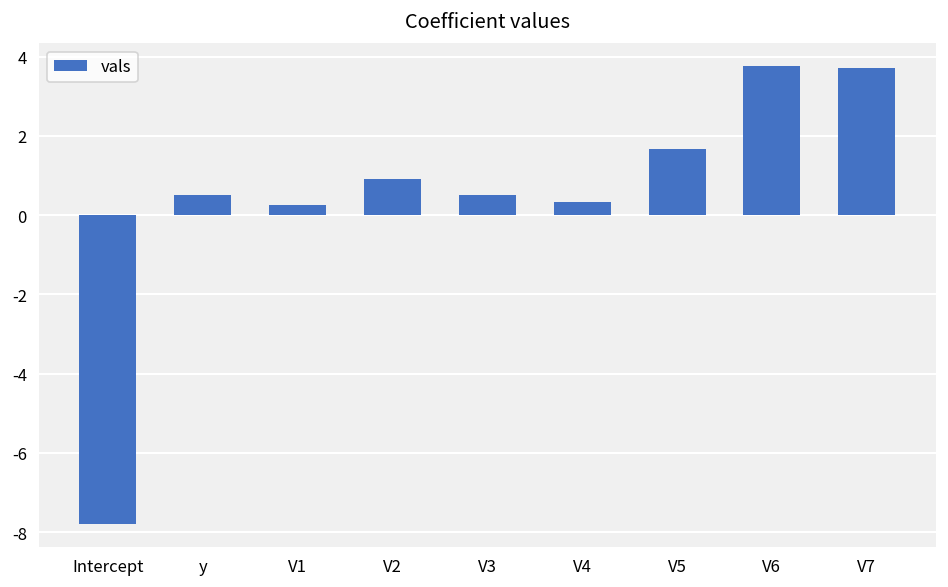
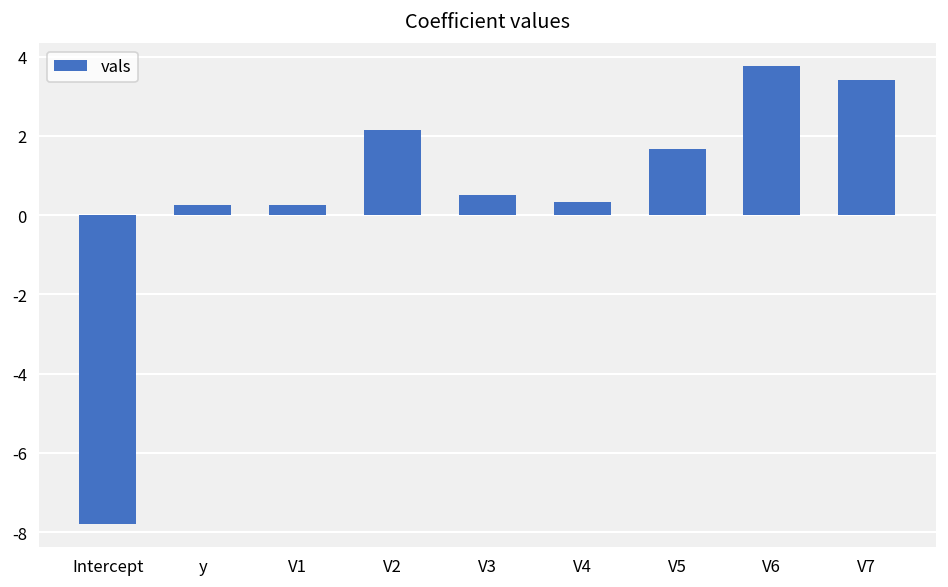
y: 0.5 -> 0.3
V2: 0.9 -> 2.1
V7: 3.7 -> 3.4
